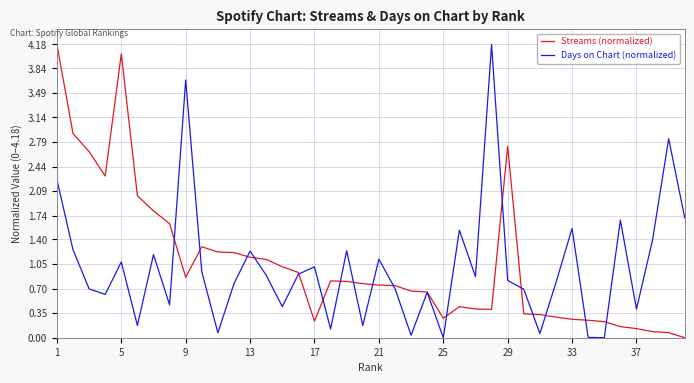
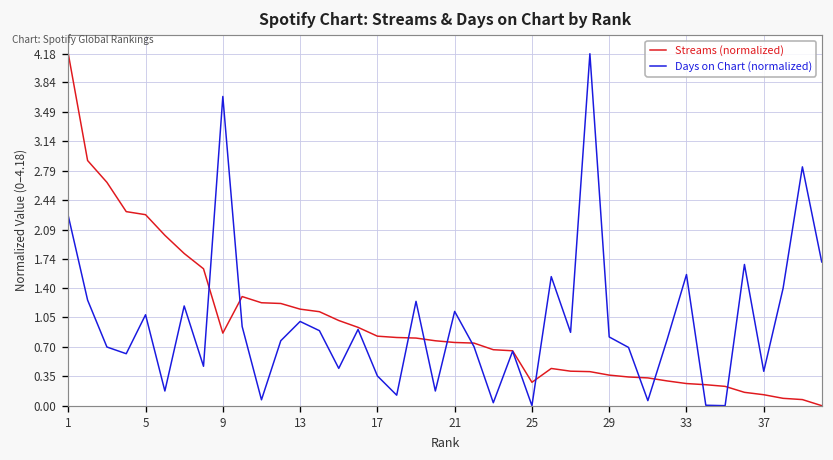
Streams (normalized), 5: 4.0 -> 2.3
Days on Chart (normalized), 13: 1.2 -> 1.0
Streams (normalized), 17: 0.2 -> 0.8
Days on Chart (normalized), 17: 1.0 -> 0.4
Streams (normalized), 29: 2.7 -> 0.4
